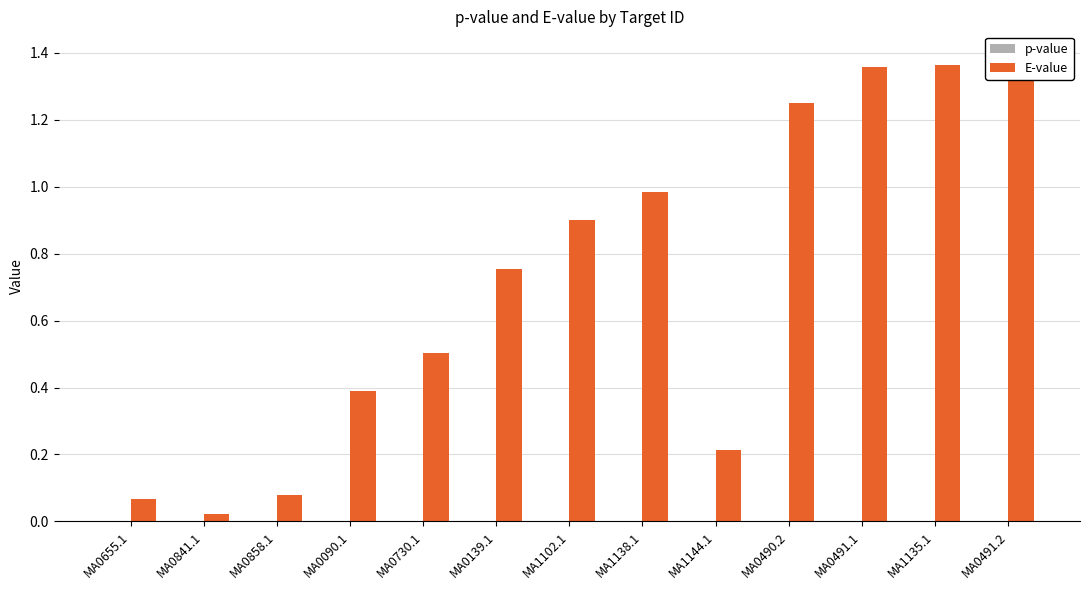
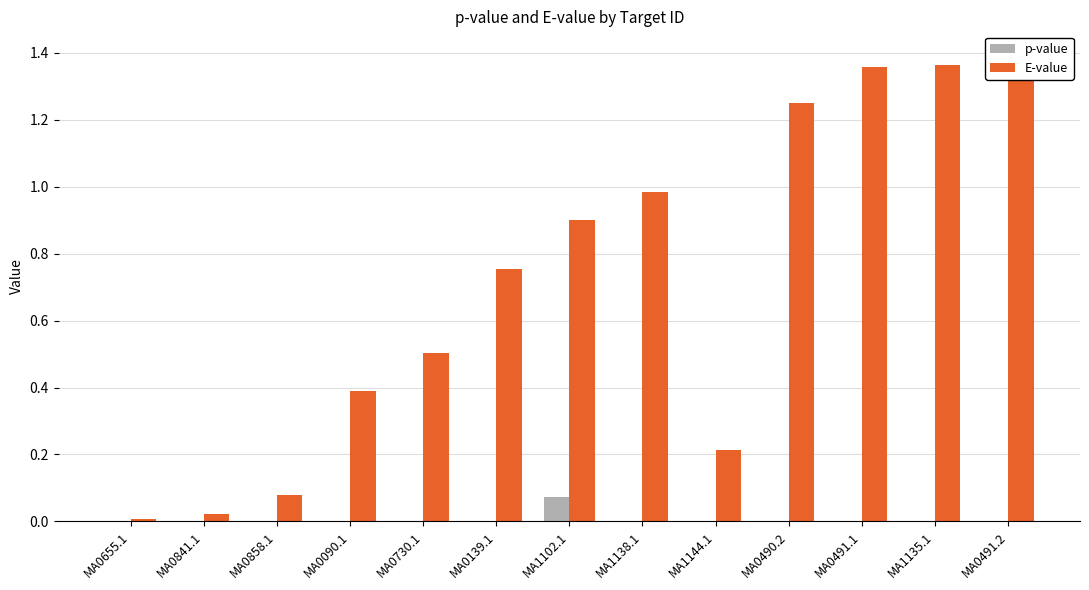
E-value, MA0655.1: 0.07 -> 0.01
p-value, MA1102.1: 0.00 -> 0.07
